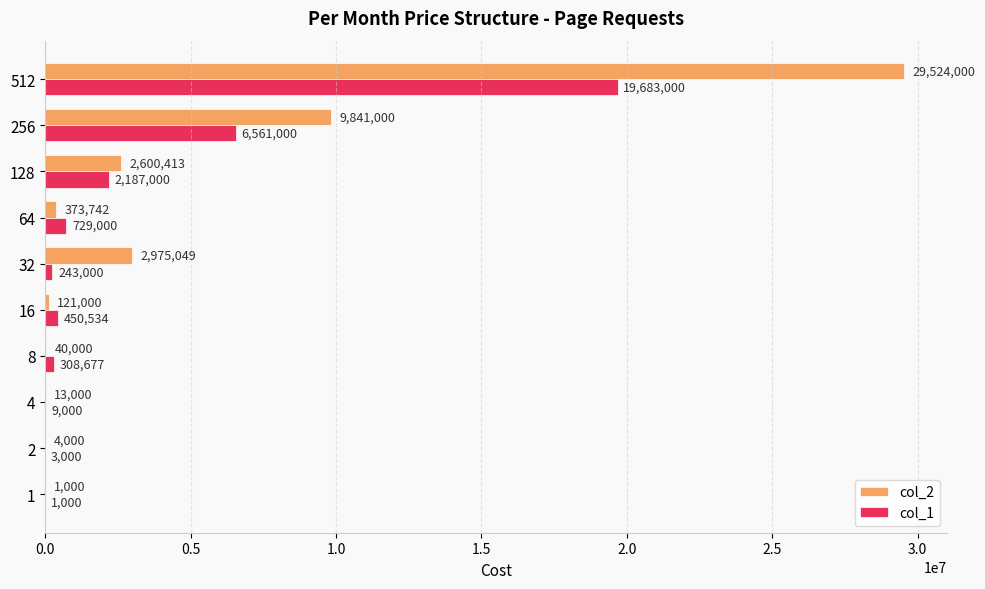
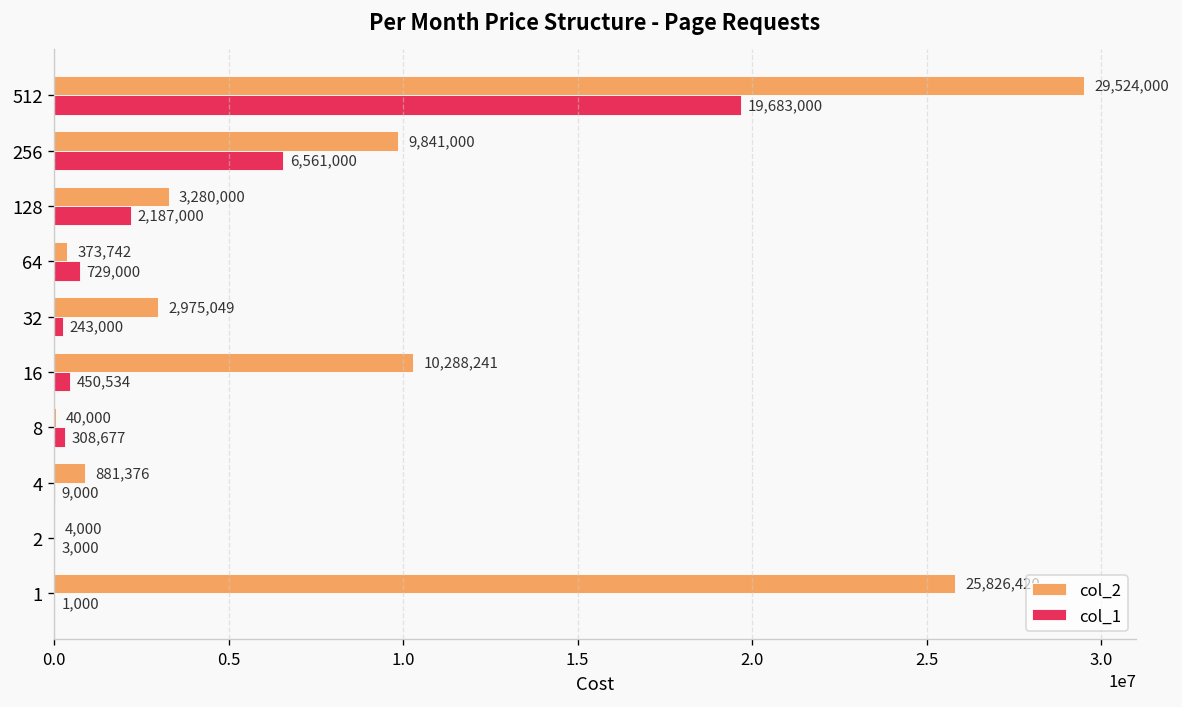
col_2, 128: 2,600,413 -> 3,280,000
col_2, 16: 121,000 -> 10,288,241
col_2, 4: 13,000 -> 881,376
col_2, 1: 0 -> 25800000
